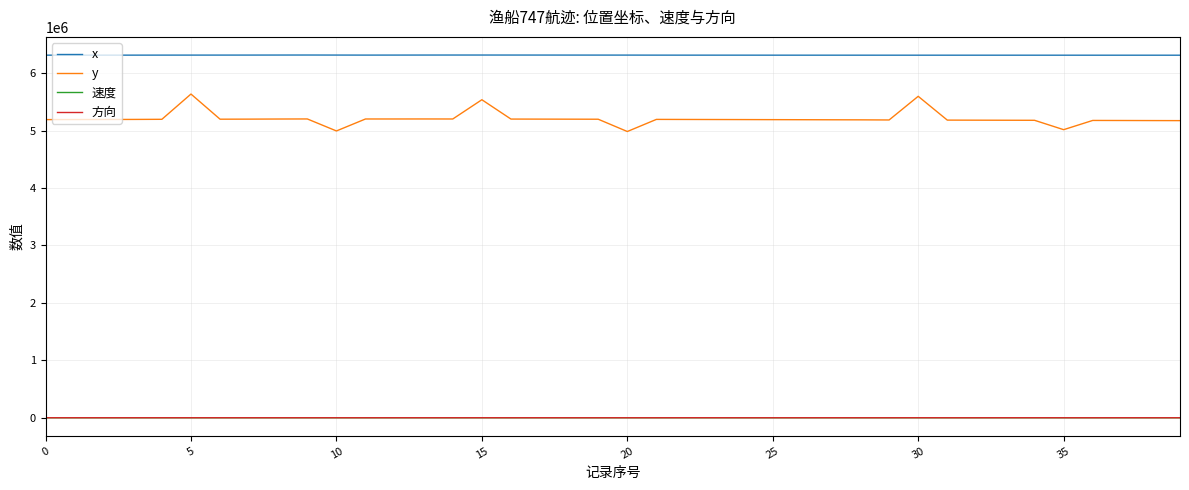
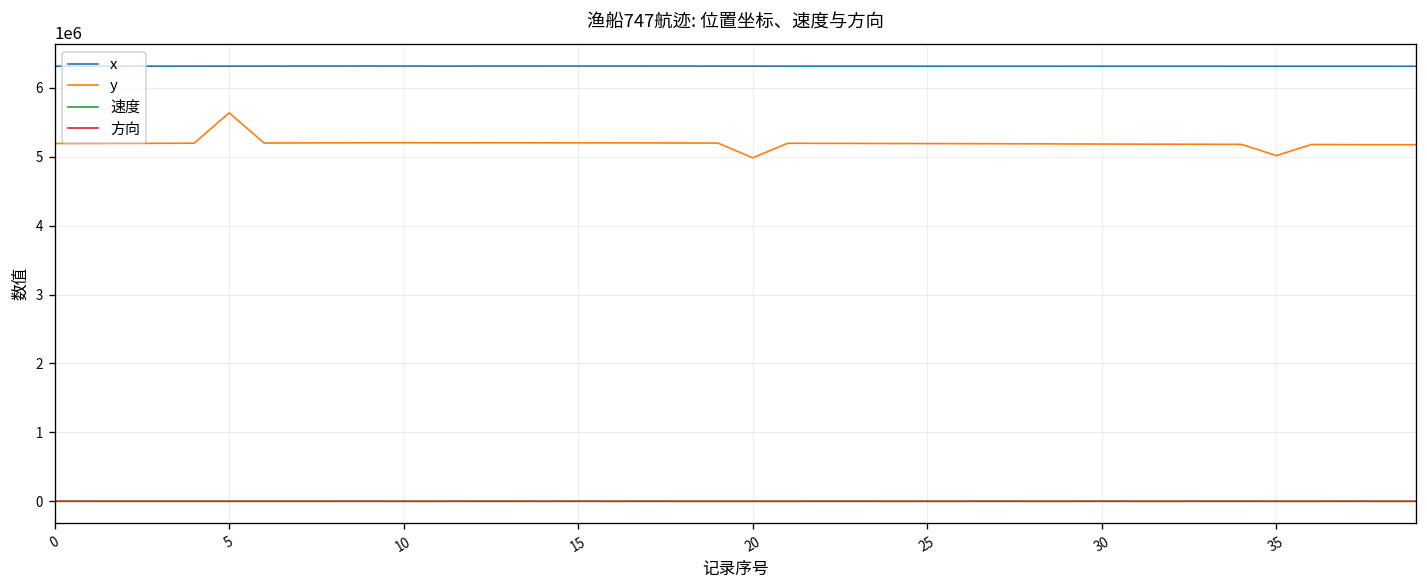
y, 10: 5000000 -> 5200000
y, 15: 5500000 -> 5200000
y, 30: 5600000 -> 5200000
